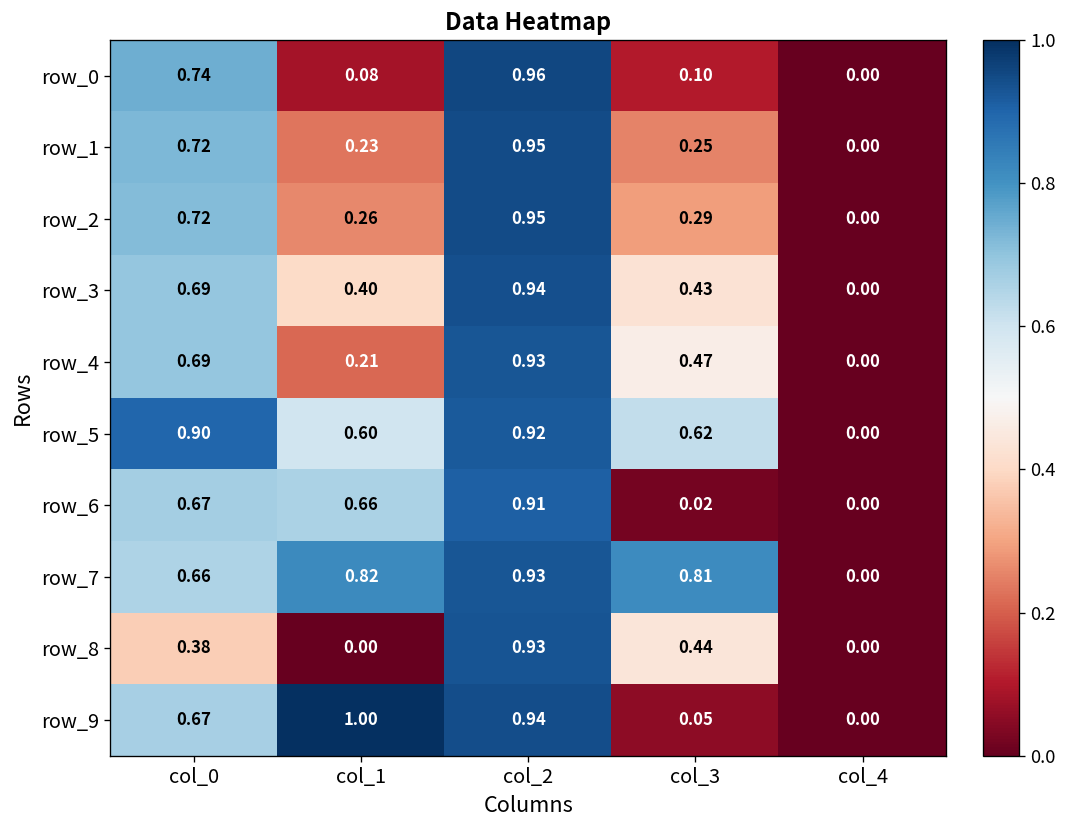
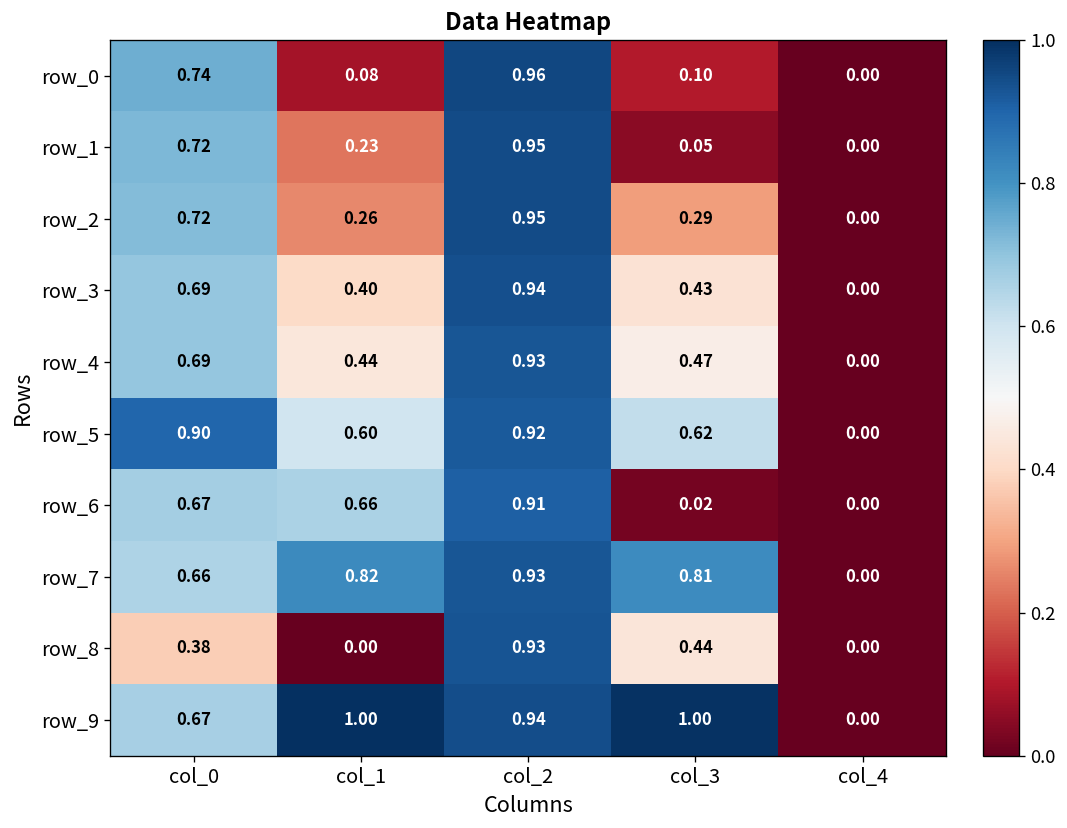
row_1, col_3: 0.25 -> 0.05
row_4, col_1: 0.21 -> 0.44
row_9, col_3: 0.05 -> 1.00
